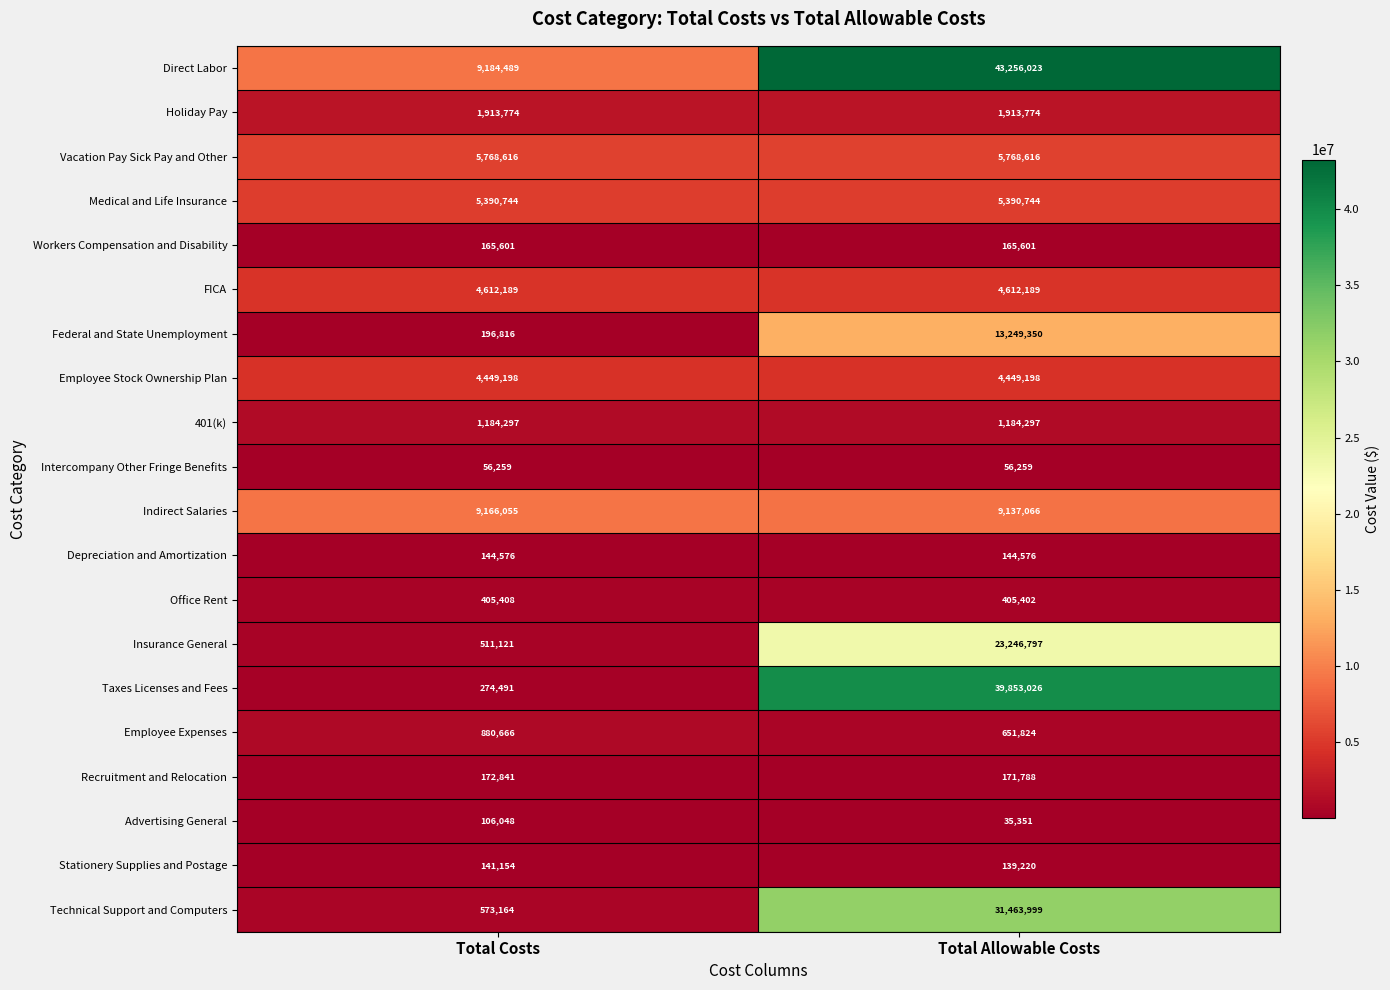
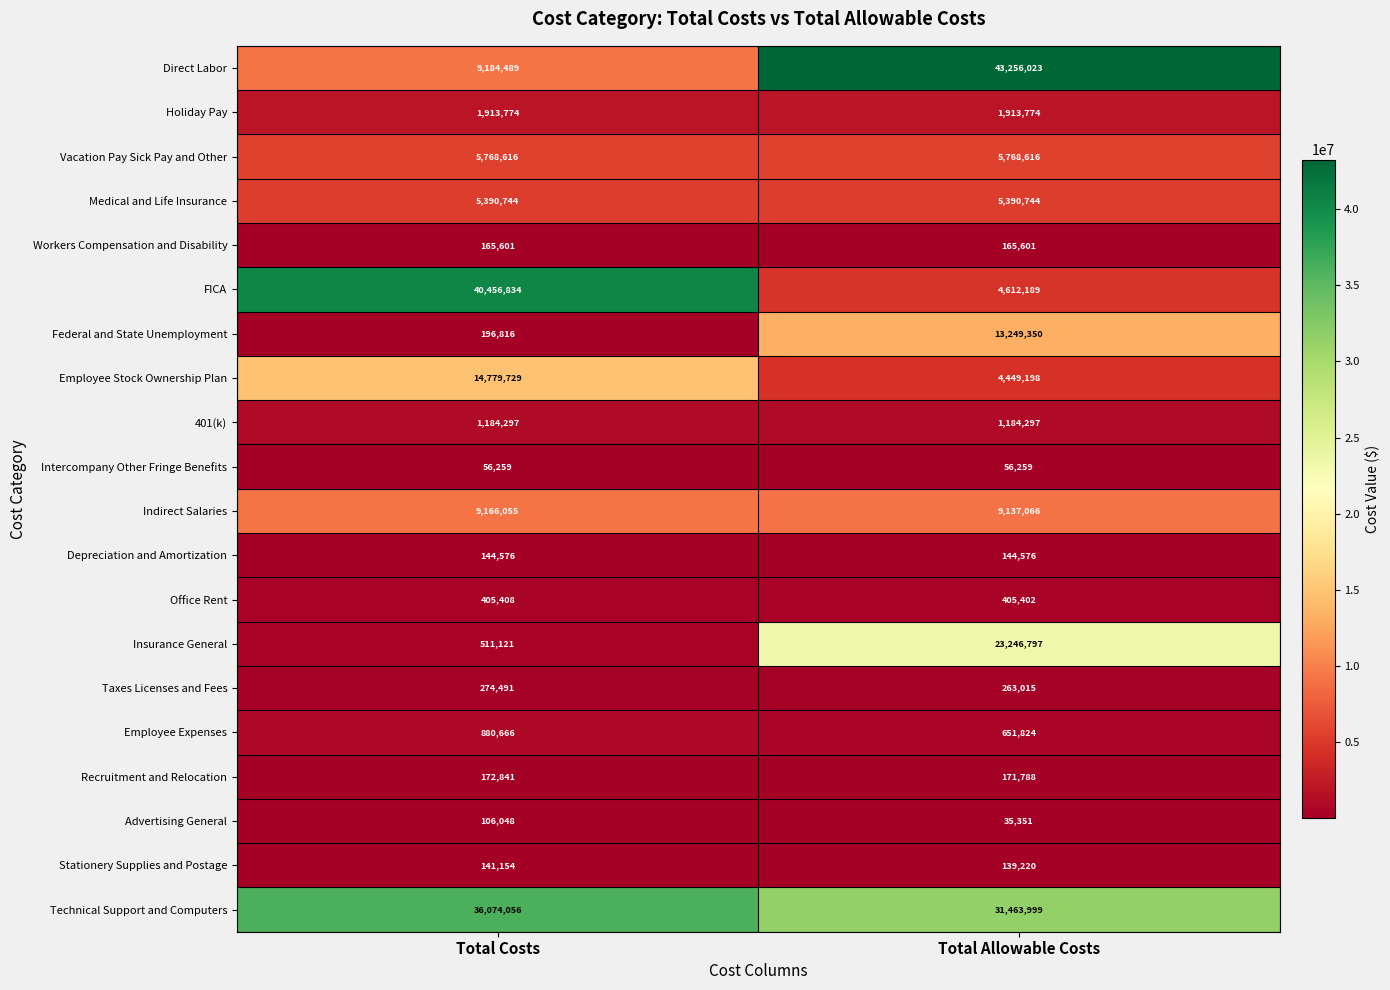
FICA, Total Costs: 4,612,189 -> 40,456,834
Employee Stock Ownership Plan, Total Costs: 4,449,198 -> 14,779,729
Taxes Licenses and Fees, Total Allowable Costs: 39,853,026 -> 263,015
Technical Support and Computers, Total Costs: 573,164 -> 36,074,056
